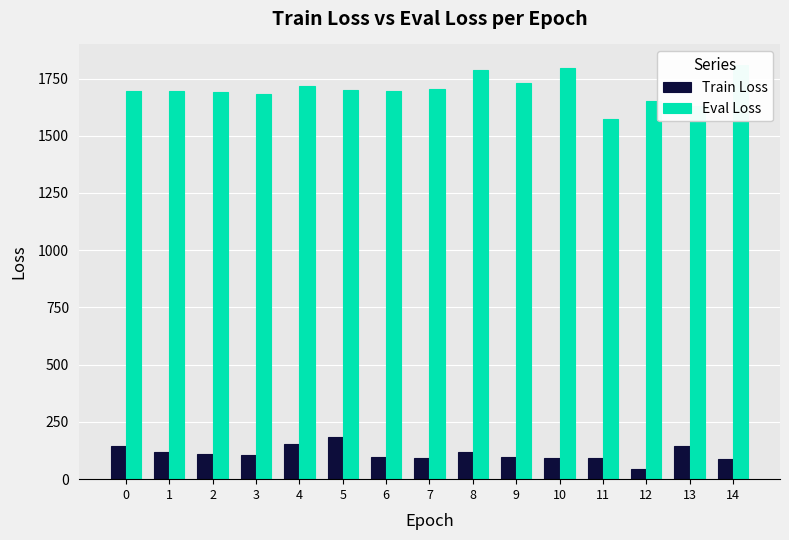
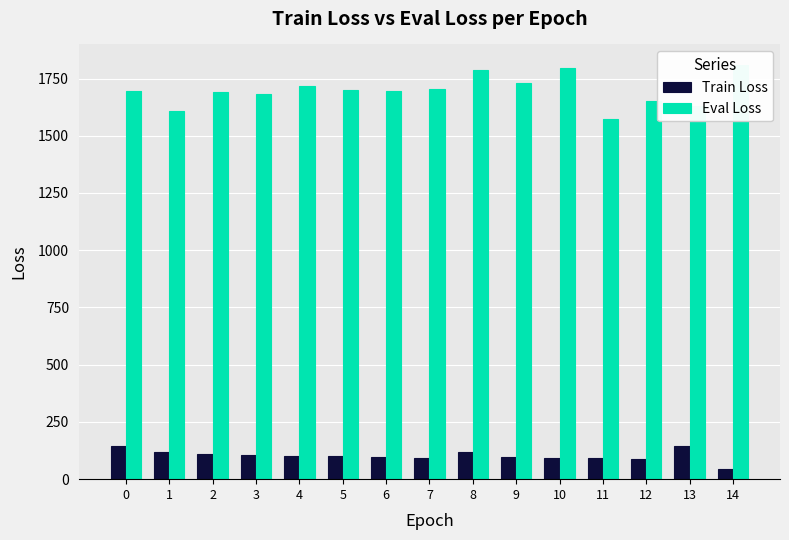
Eval Loss, 1: 1690 -> 1610
Train Loss, 4: 150 -> 100
Train Loss, 5: 180 -> 100
Train Loss, 12: 40 -> 90
Train Loss, 14: 90 -> 40
